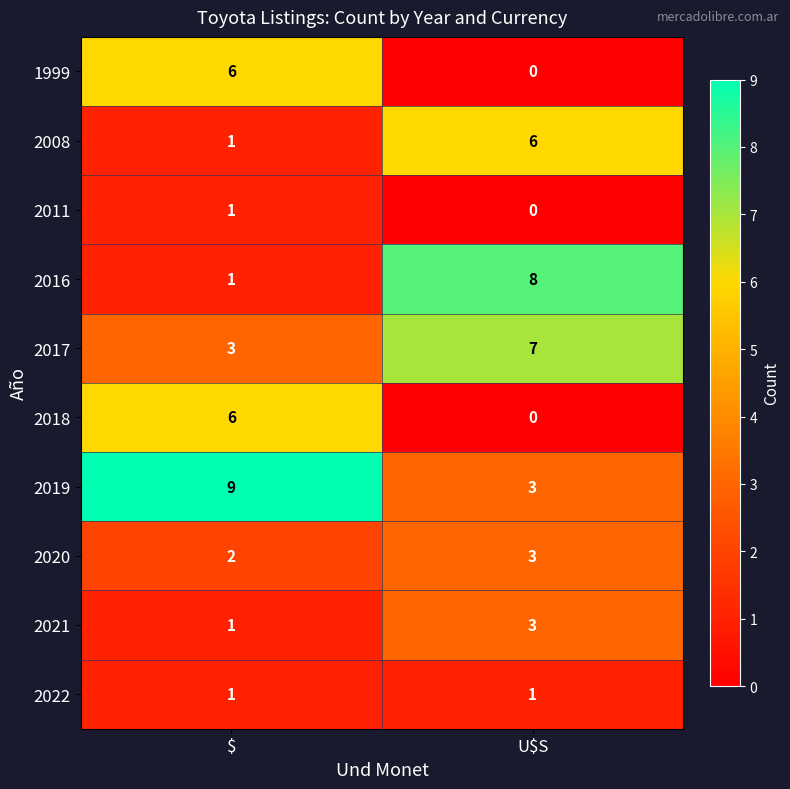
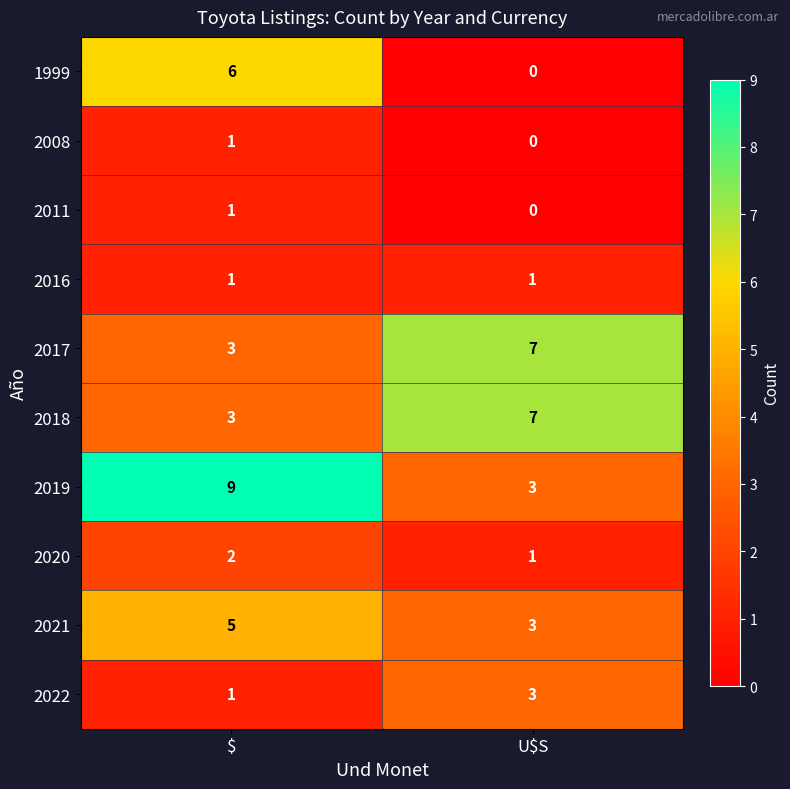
2008, U$S: 6 -> 0
2016, U$S: 8 -> 1
2018, $: 6 -> 3
2018, U$S: 0 -> 7
2020, U$S: 3 -> 1
2021, $: 1 -> 5
2022, U$S: 1 -> 3
